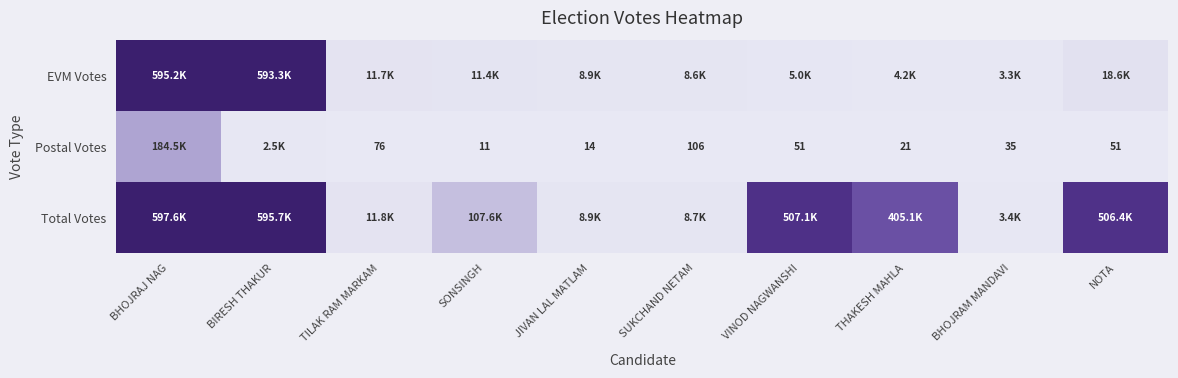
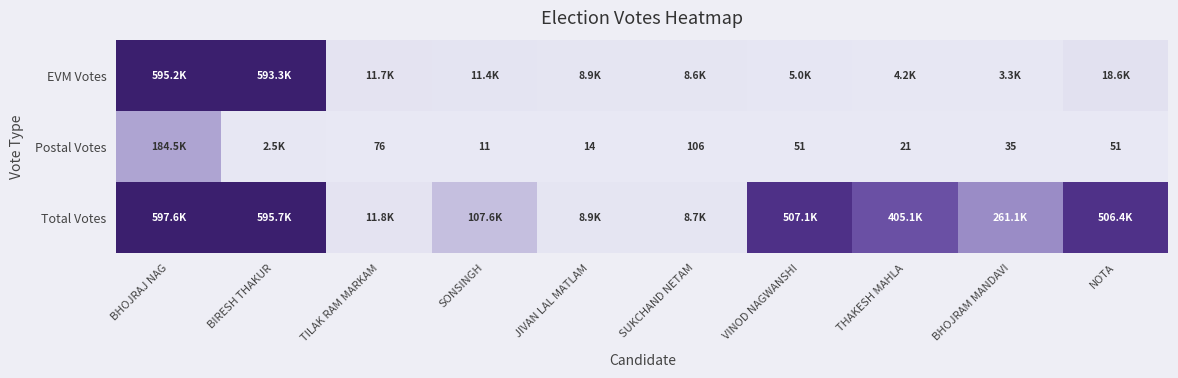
Total Votes, BHOJRAM MANDAVI: 3.4K -> 261.1K
